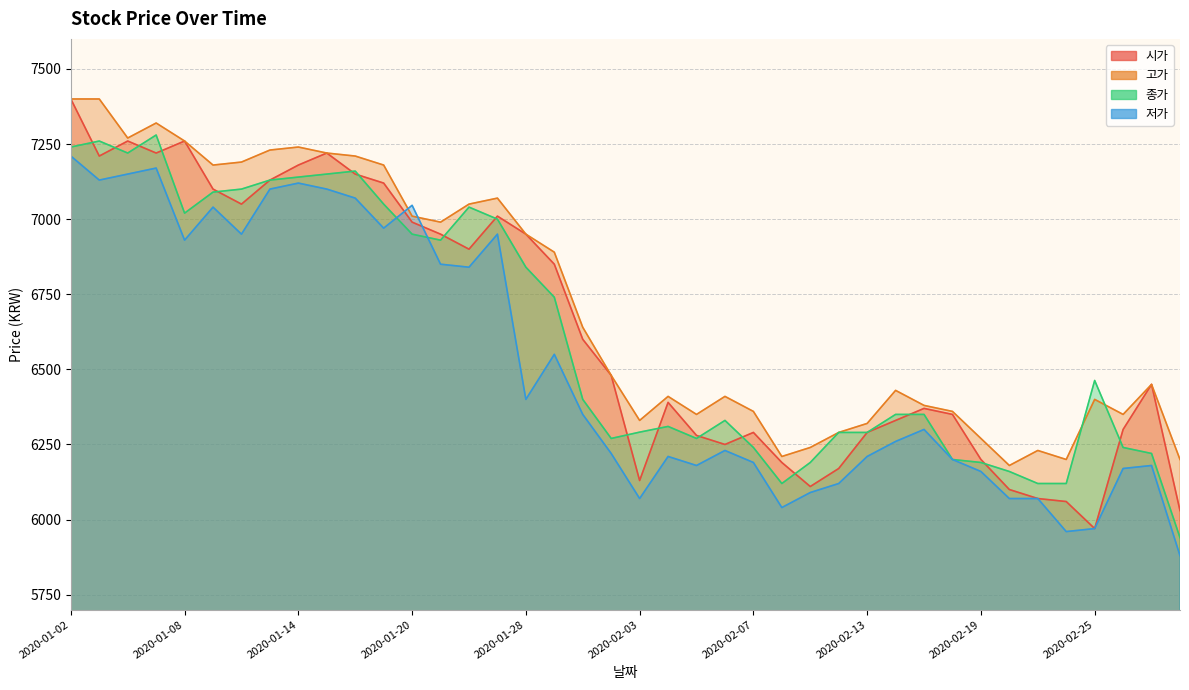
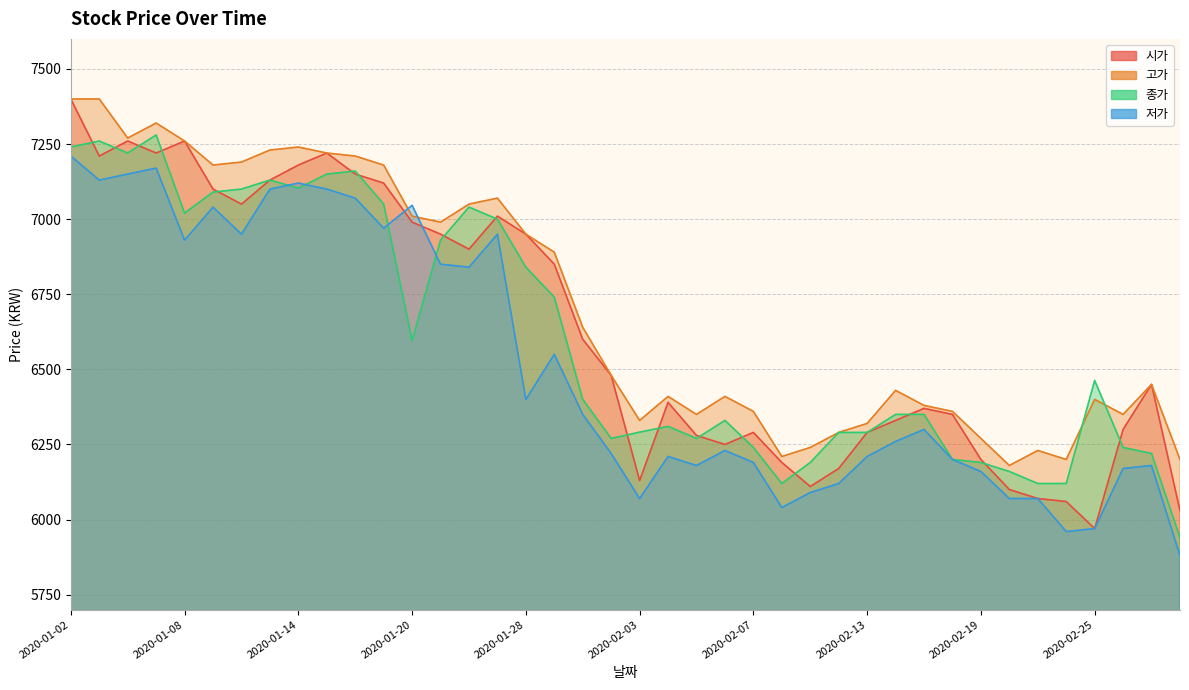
종가, 2020-01-14: 7140 -> 7100
종가, 2020-01-20: 6950 -> 6600
